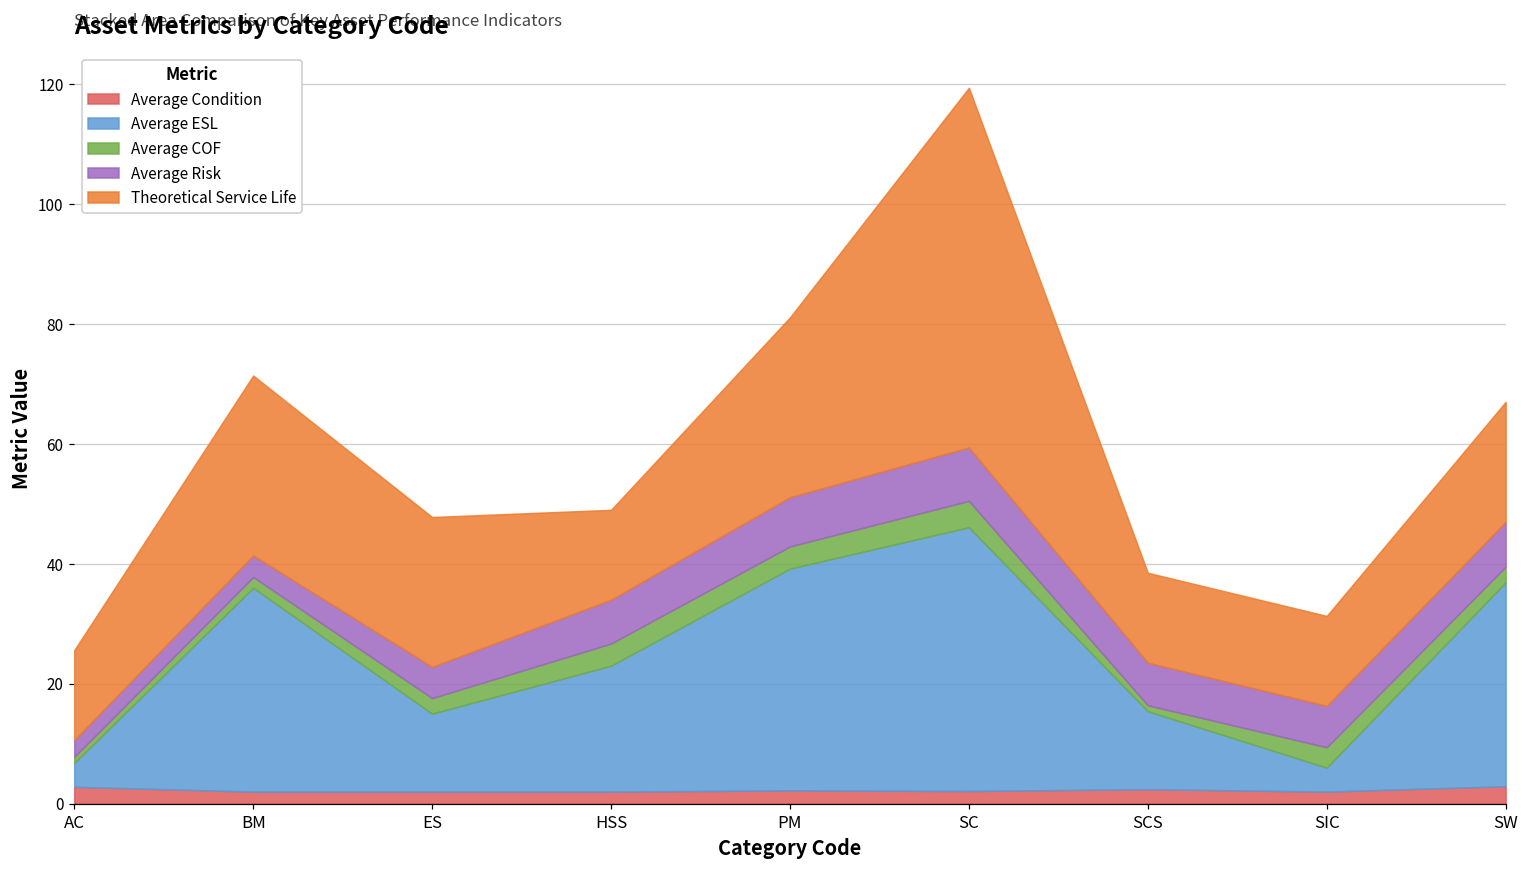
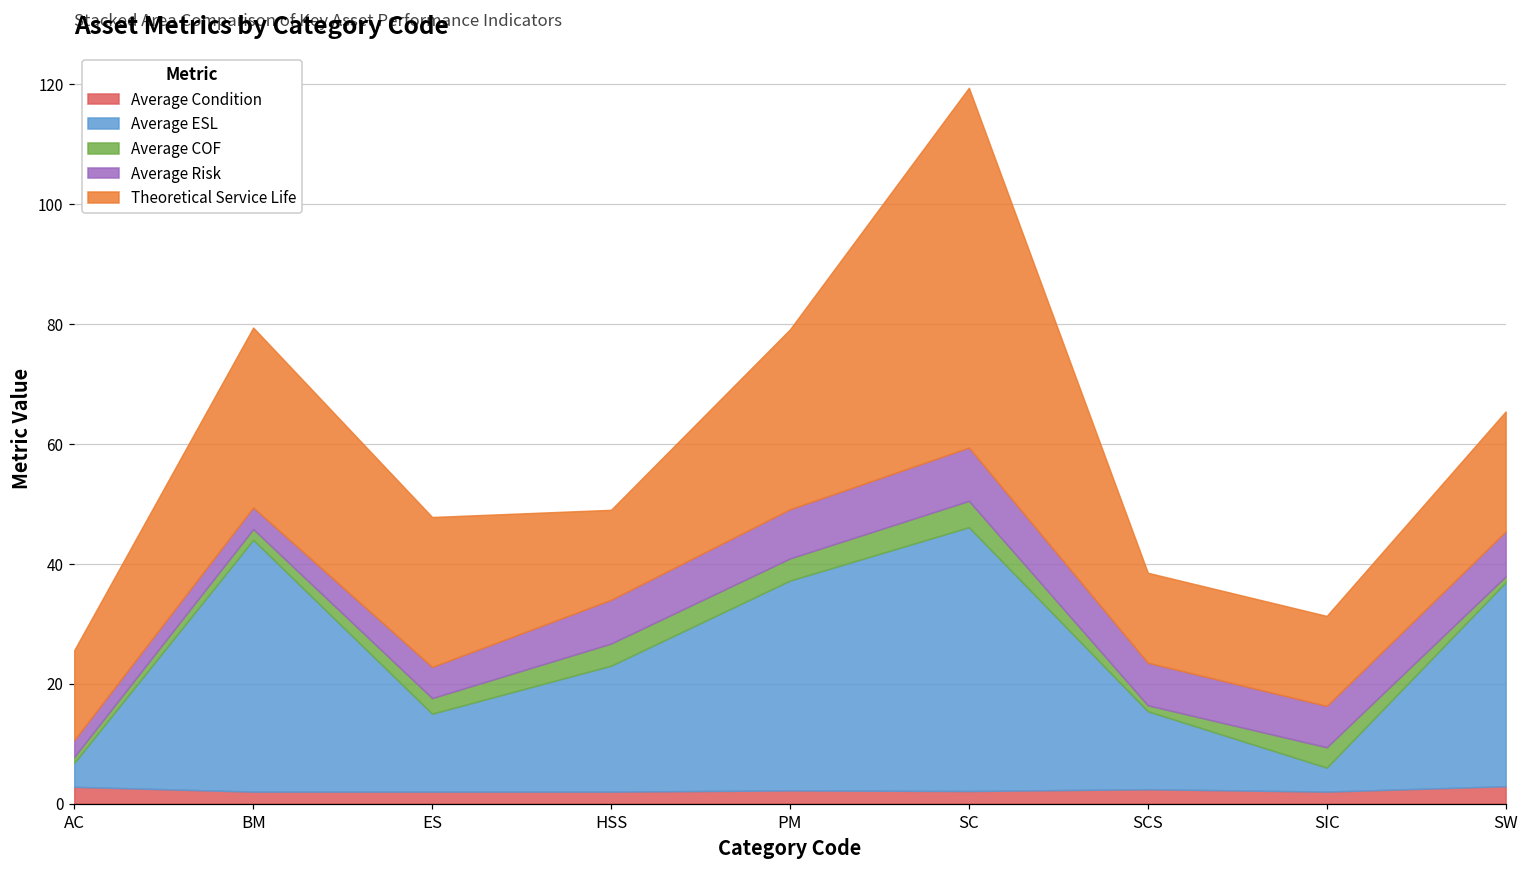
Average ESL, BM: 34 -> 42
Average ESL, PM: 37 -> 35
Average COF, SW: 3 -> 1
